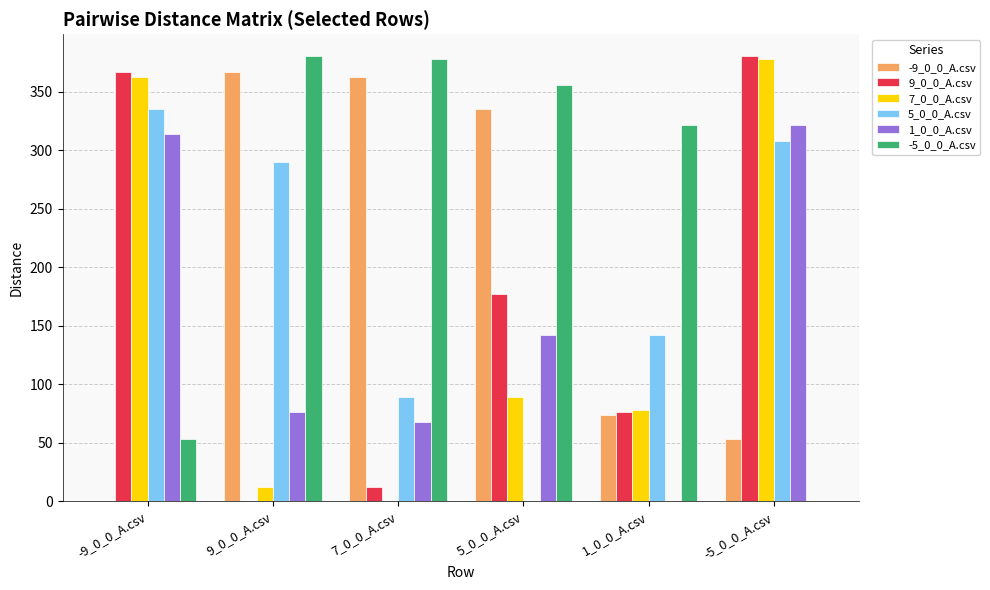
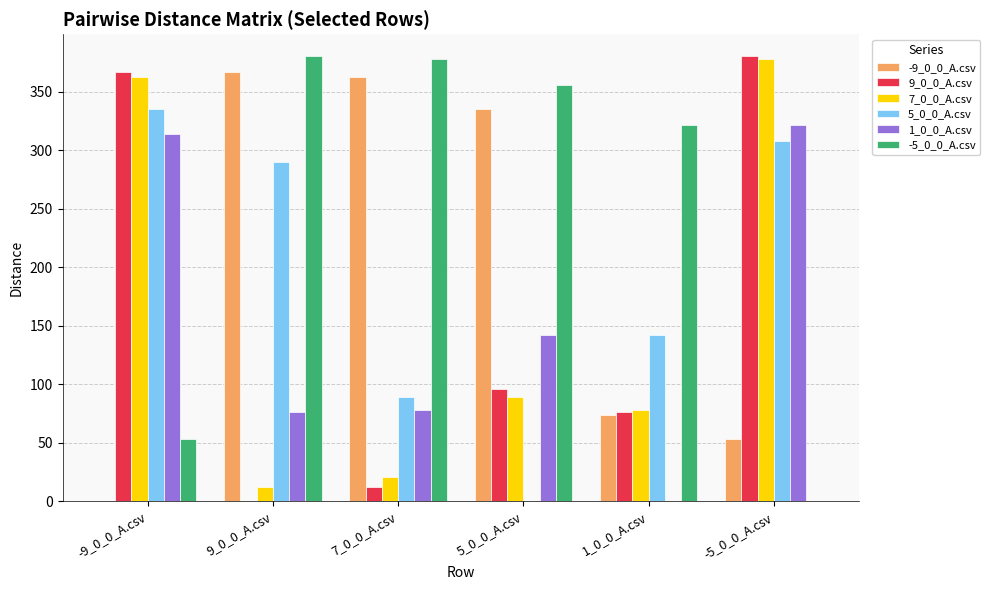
7_0_0_A.csv, 7_0_0_A.csv: 0 -> 21
1_0_0_A.csv, 7_0_0_A.csv: 68 -> 78
9_0_0_A.csv, 5_0_0_A.csv: 177 -> 96
